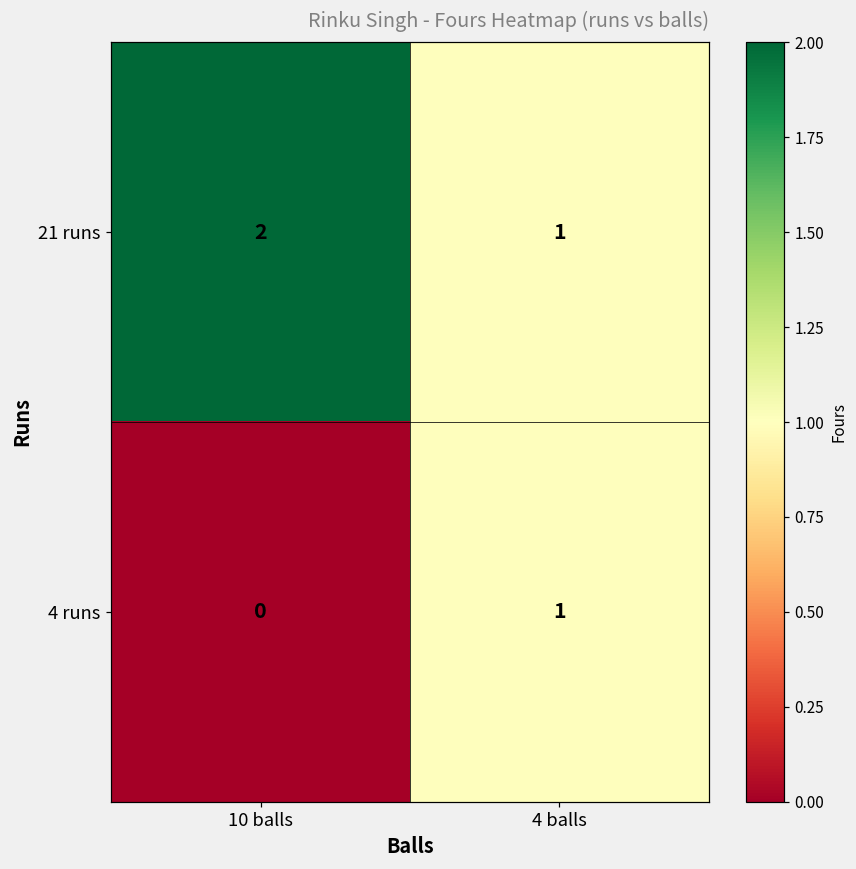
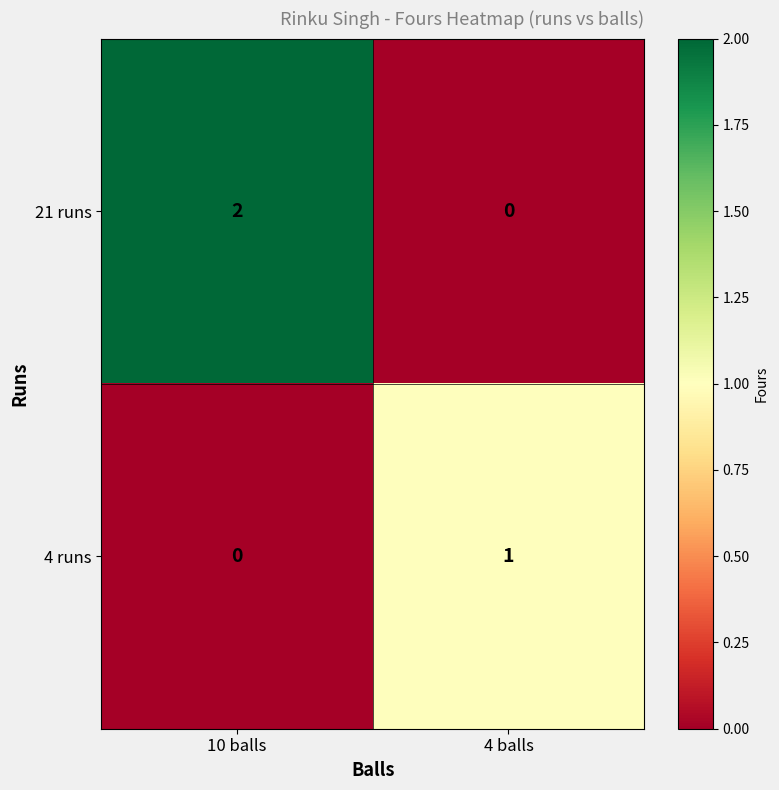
21 runs, 4 balls: 1 -> 0
